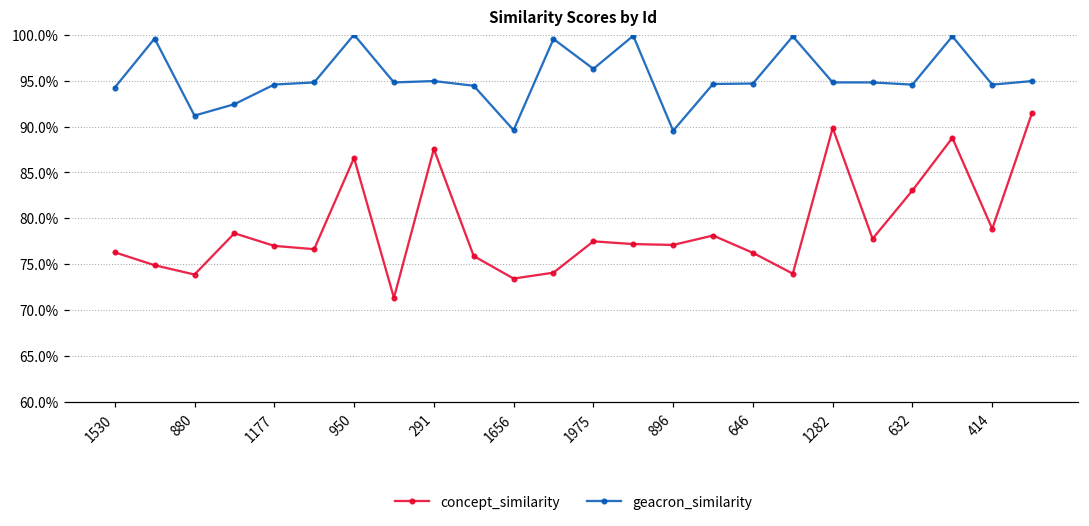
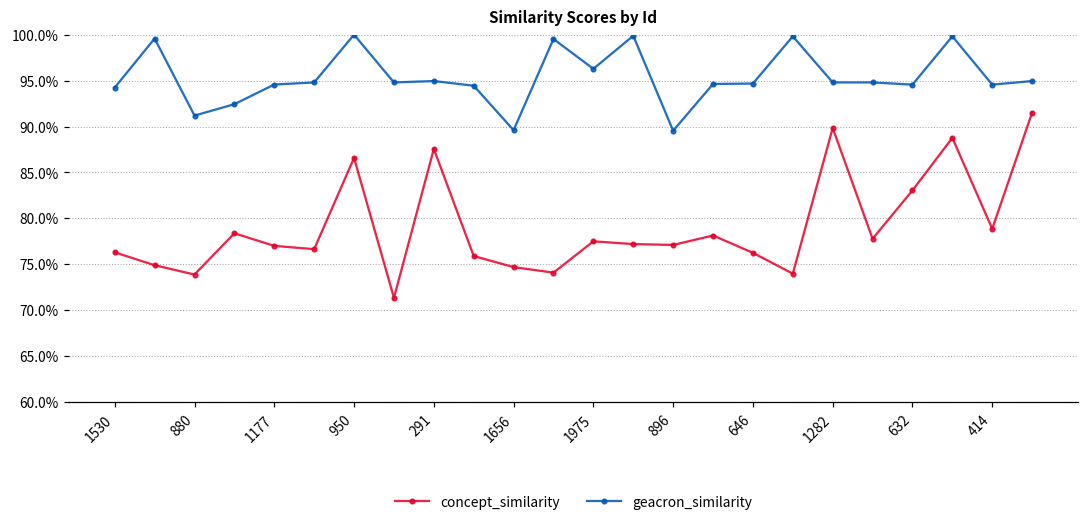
concept_similarity, 1656: 73% -> 75%
